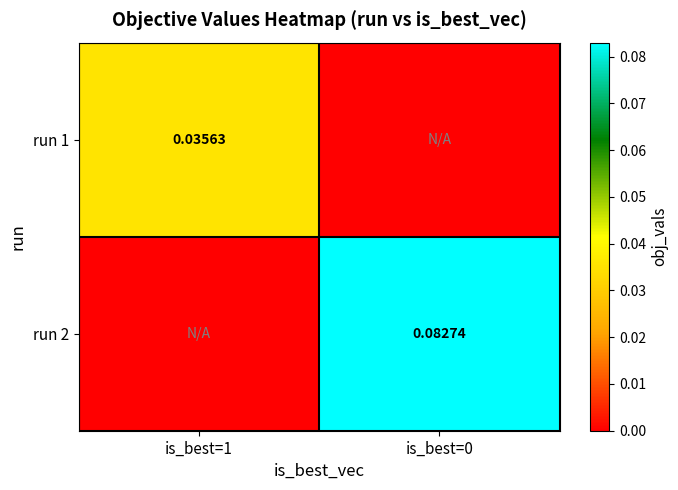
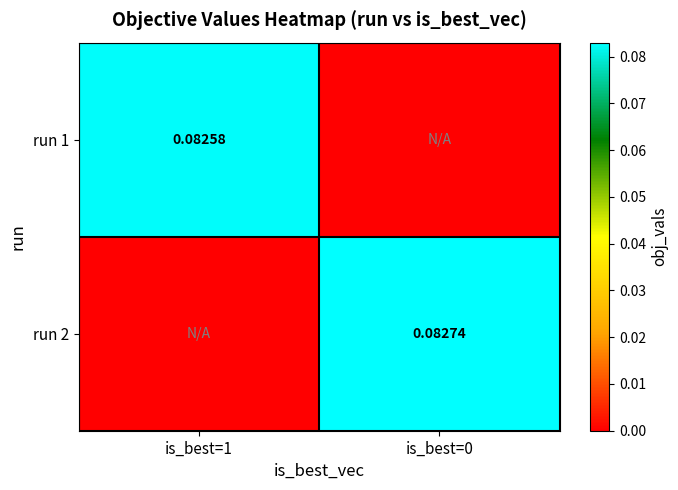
run 1, is_best=1: 0.03563 -> 0.08258
